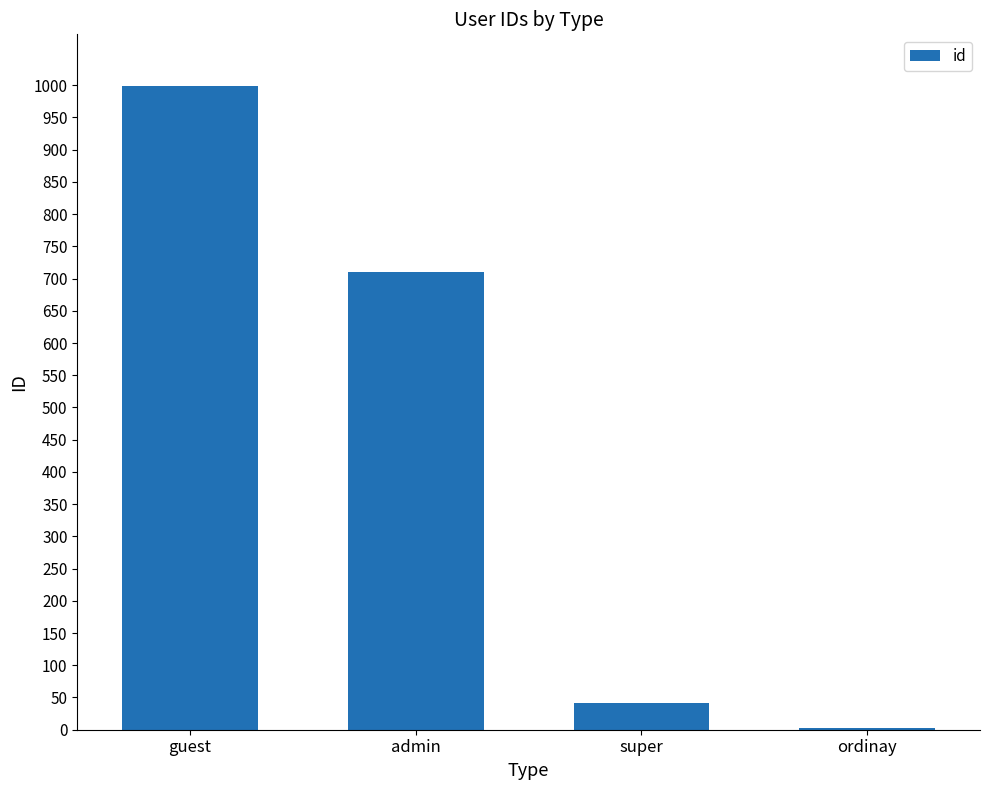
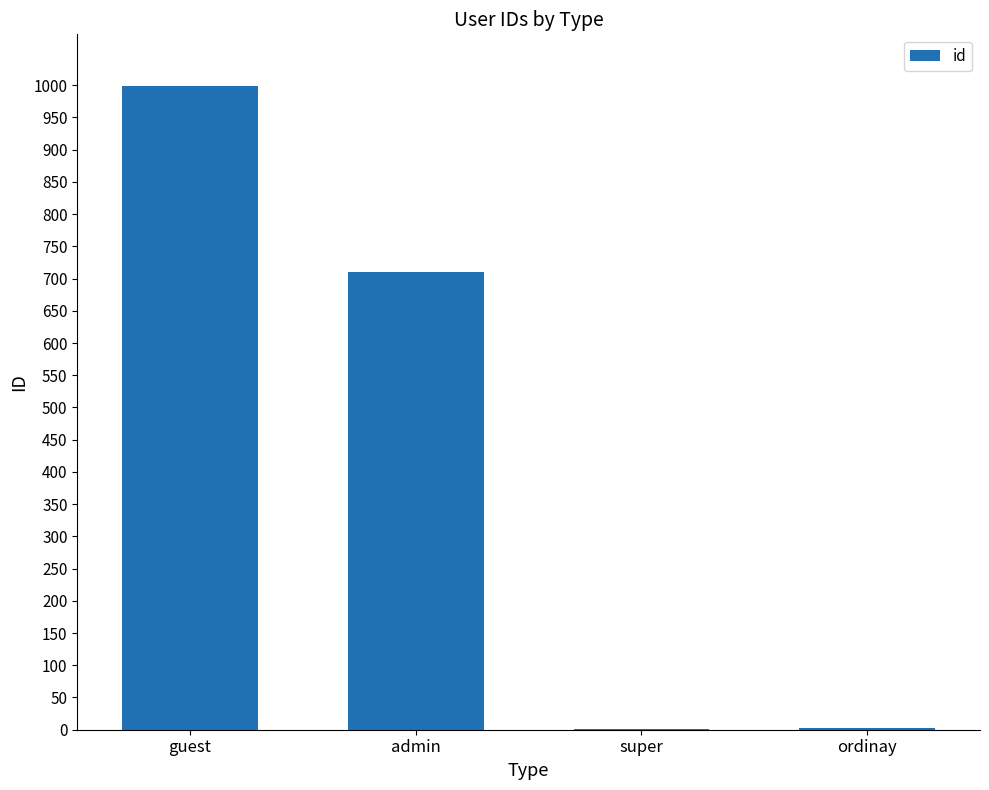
super: 40 -> 0
